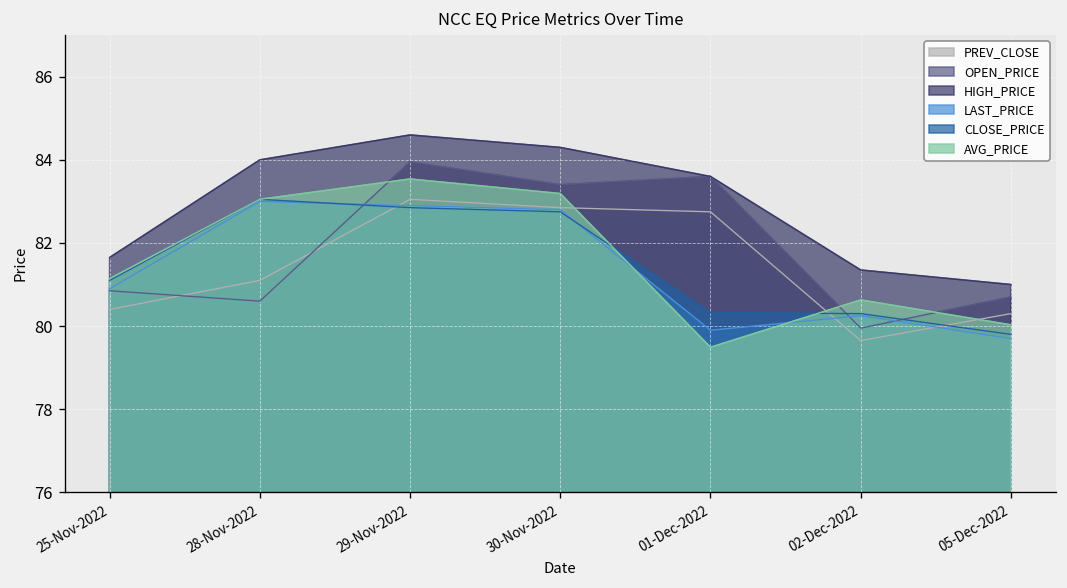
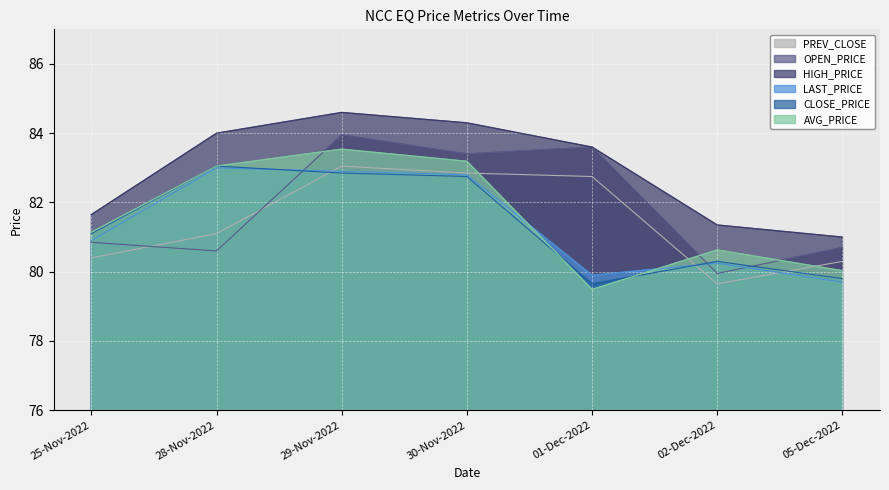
CLOSE_PRICE, 01-Dec-2022: 80.3 -> 79.7
